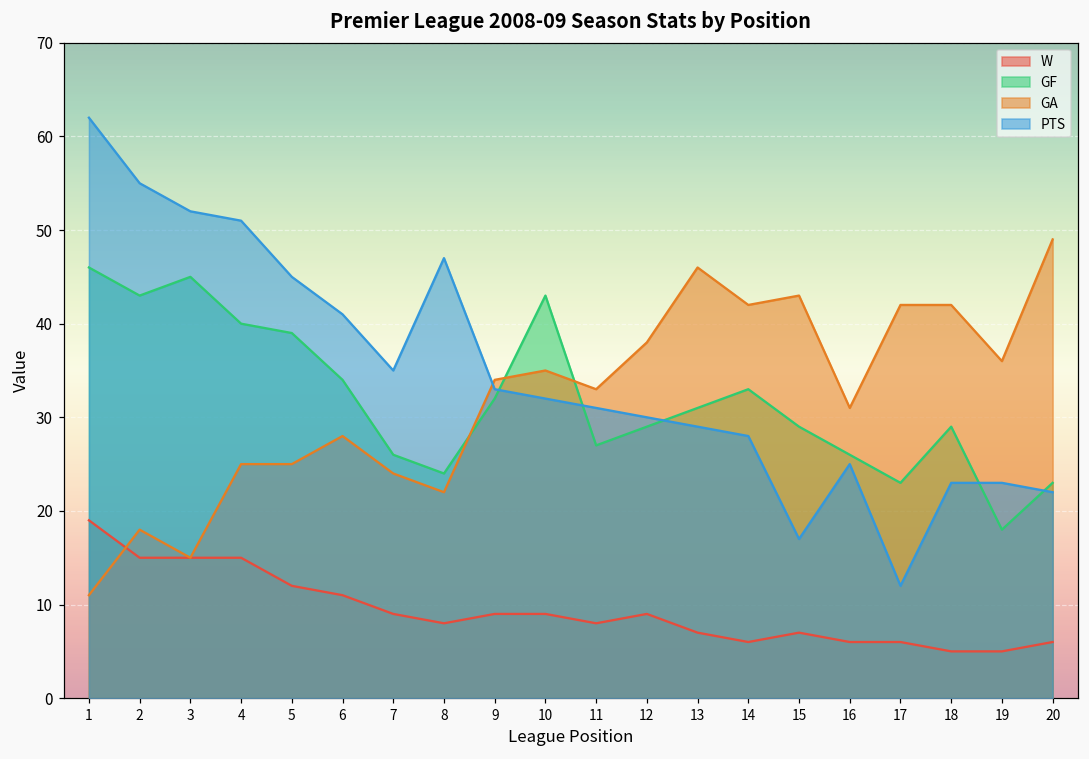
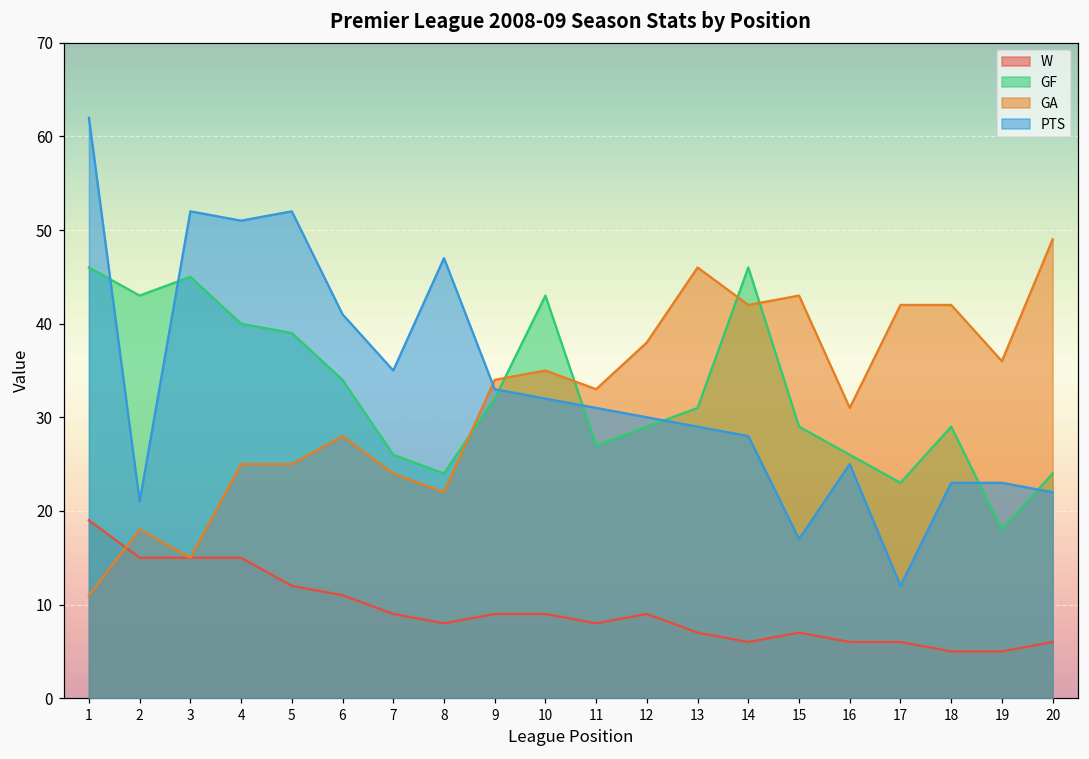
PTS, 2: 55 -> 21
PTS, 5: 45 -> 52
GF, 14: 33 -> 46
GF, 20: 23 -> 24
